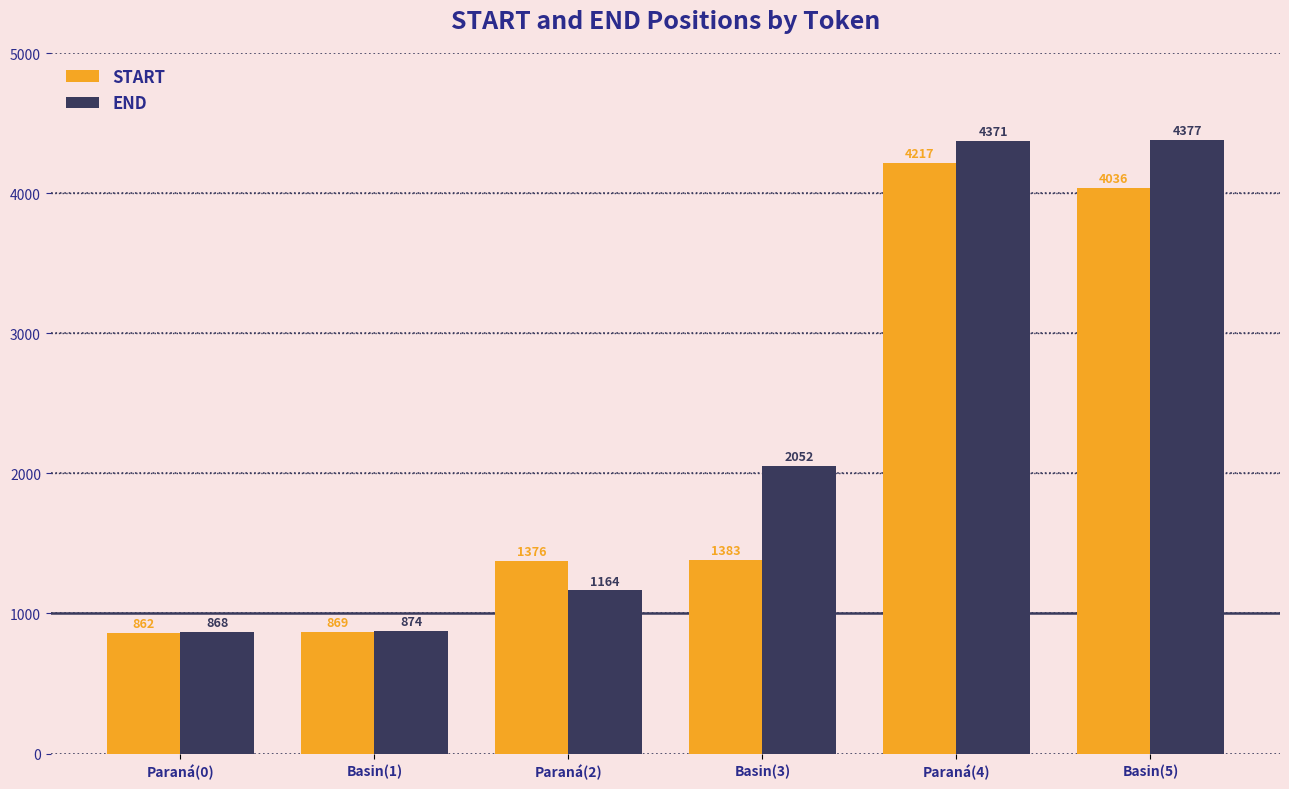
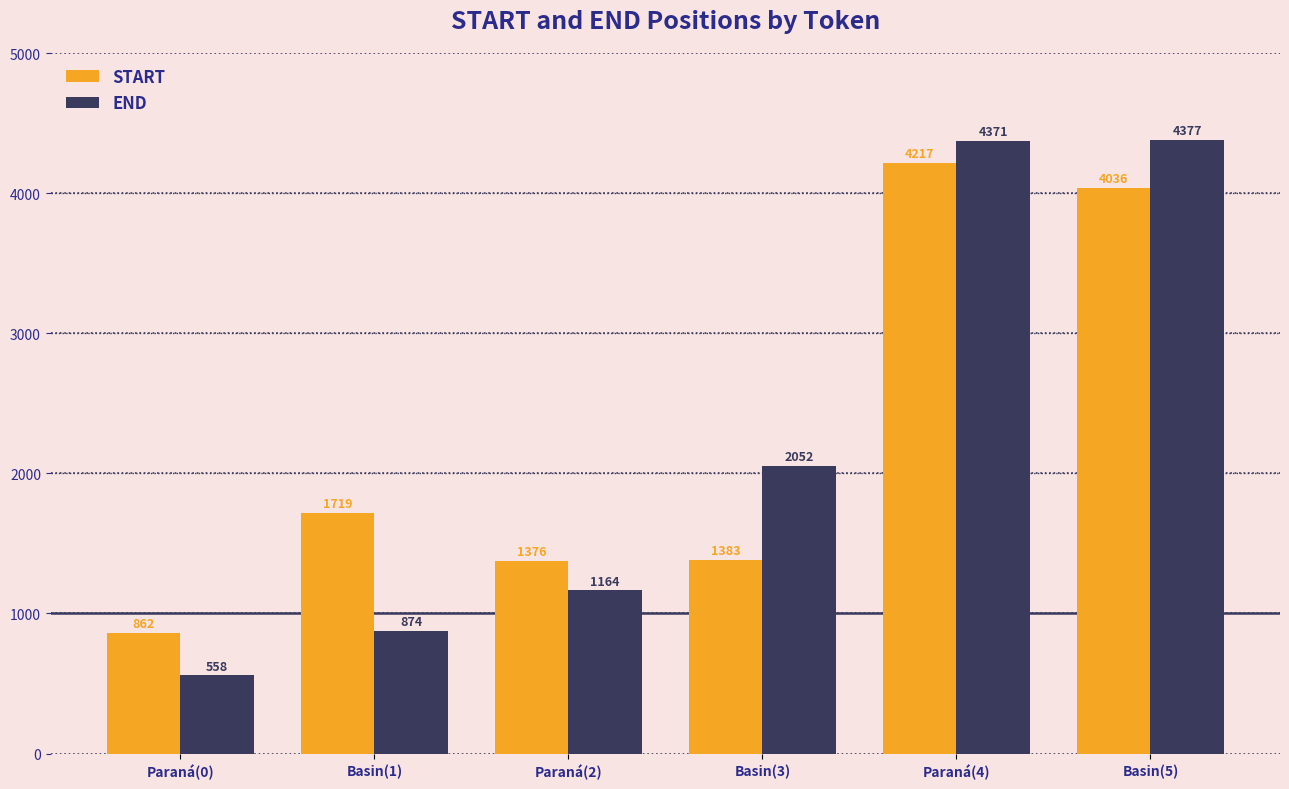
END, Paraná(0): 868 -> 558
START, Basin(1): 869 -> 1719
